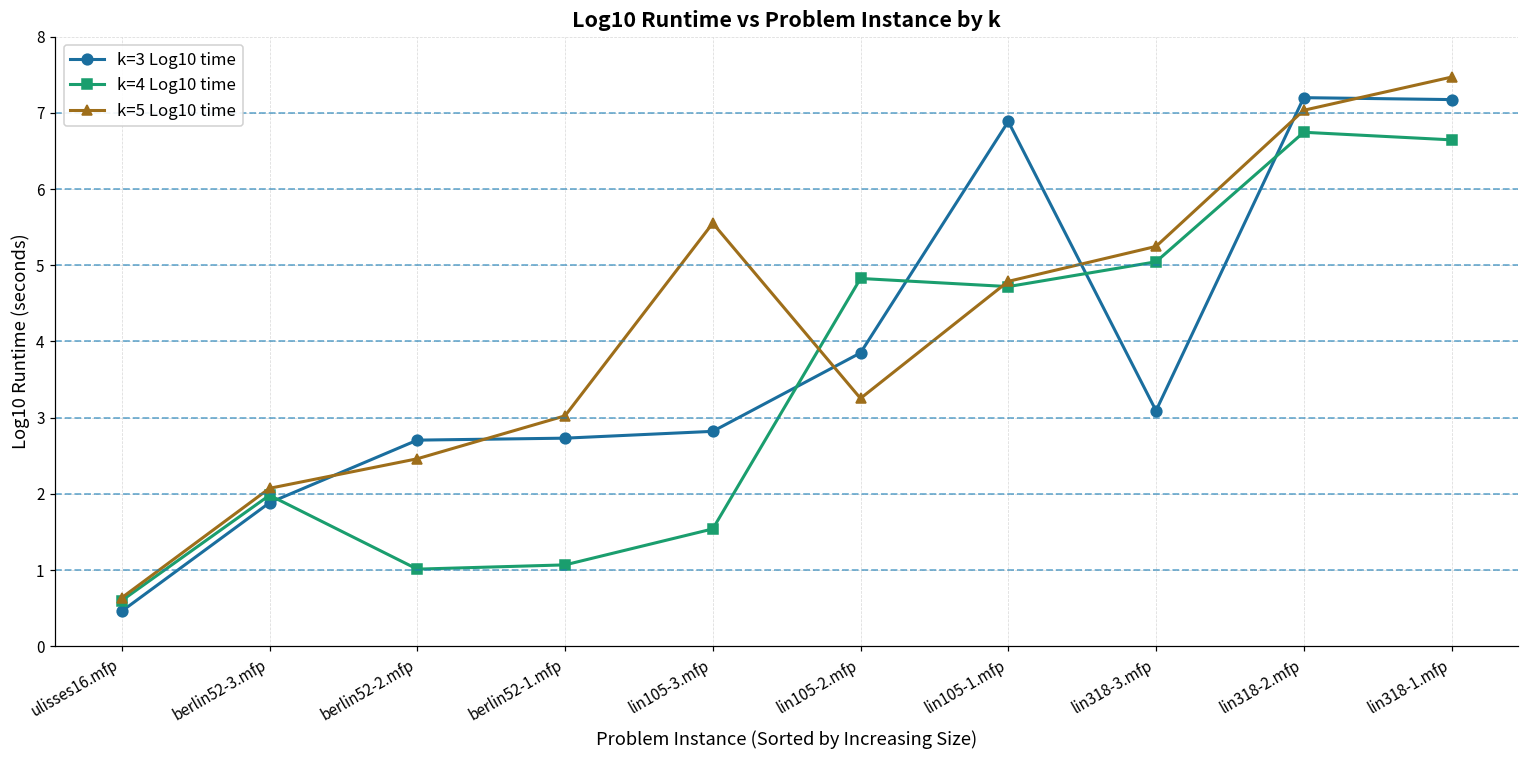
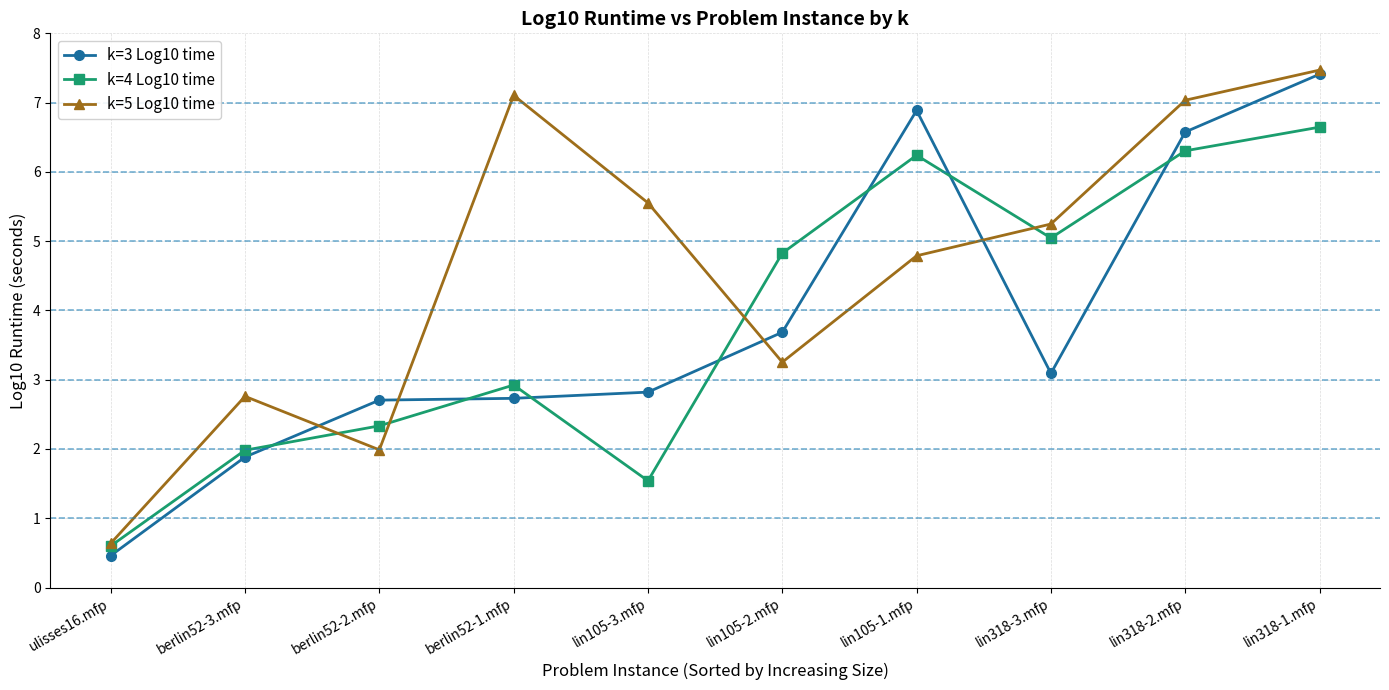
k=5 Log10 time, berlin52-3.mfp: 2.1 -> 2.8
k=4 Log10 time, berlin52-2.mfp: 1.0 -> 2.3
k=5 Log10 time, berlin52-2.mfp: 2.5 -> 2.0
k=4 Log10 time, berlin52-1.mfp: 1.1 -> 2.9
k=5 Log10 time, berlin52-1.mfp: 3.0 -> 7.1
k=3 Log10 time, lin105-2.mfp: 3.9 -> 3.7
k=4 Log10 time, lin105-1.mfp: 4.7 -> 6.2
k=3 Log10 time, lin318-2.mfp: 7.2 -> 6.6
k=4 Log10 time, lin318-2.mfp: 6.7 -> 6.3
k=3 Log10 time, lin318-1.mfp: 7.2 -> 7.4
